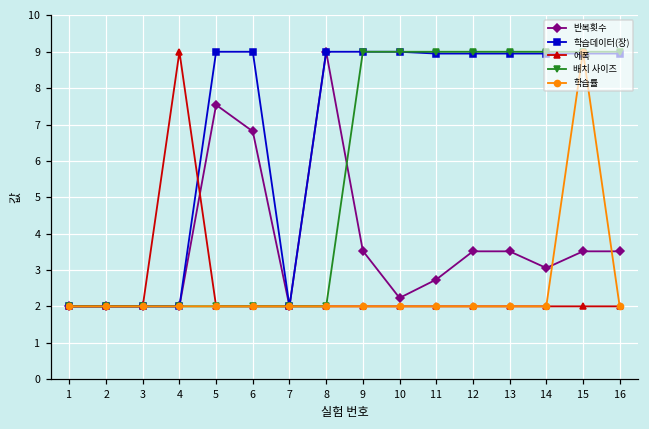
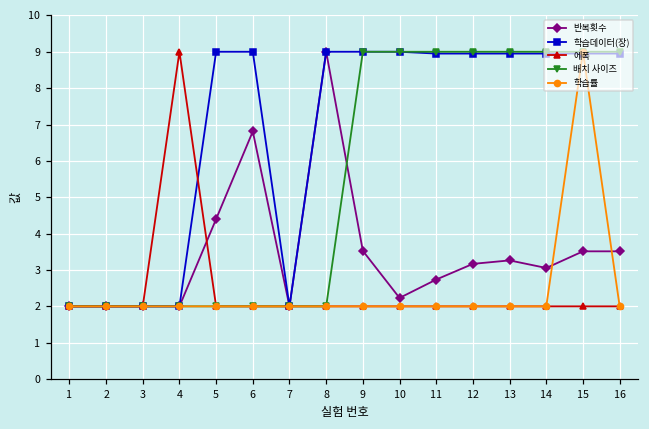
반복횟수, 5: 7.5 -> 4.4
반복횟수, 12: 3.5 -> 3.2
반복횟수, 13: 3.5 -> 3.3
